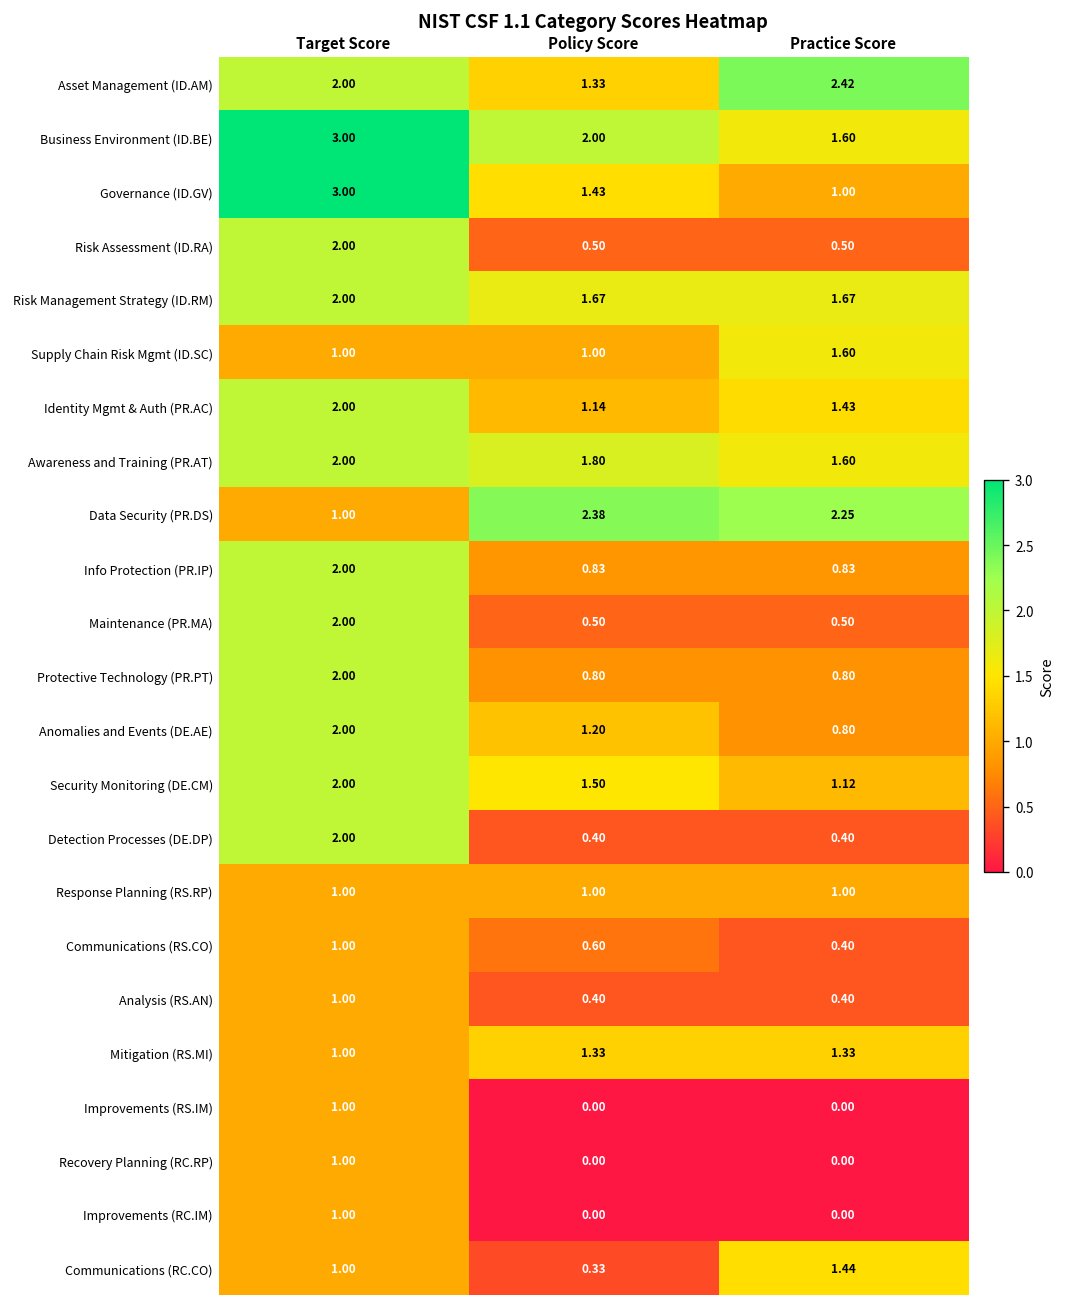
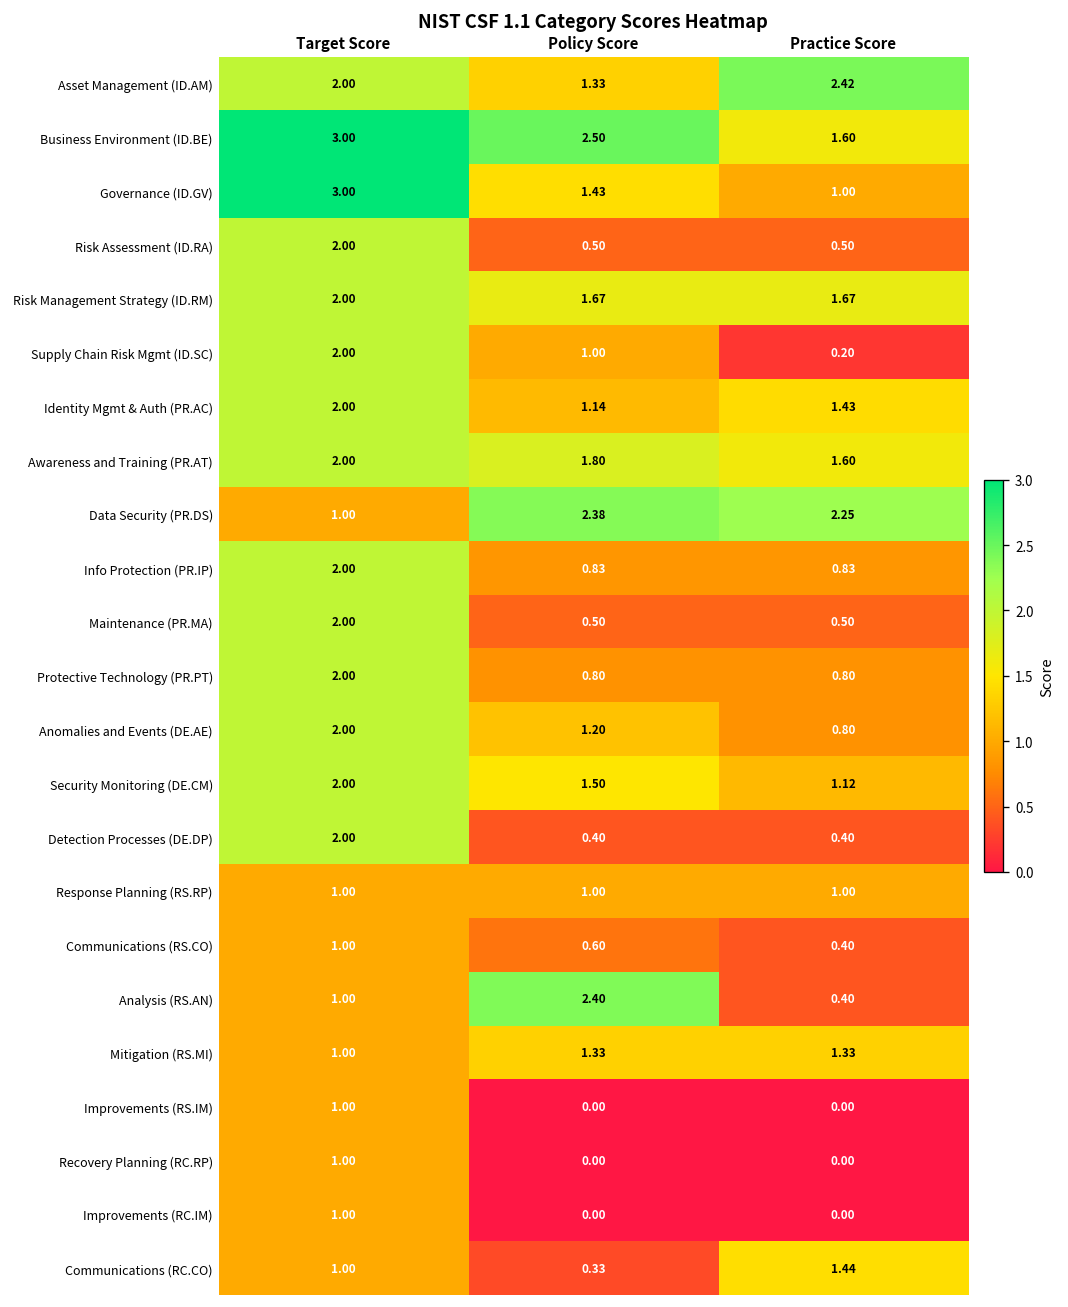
Business Environment (ID.BE), Policy Score: 2.00 -> 2.50
Supply Chain Risk Mgmt (ID.SC), Target Score: 1.00 -> 2.00
Supply Chain Risk Mgmt (ID.SC), Practice Score: 1.60 -> 0.20
Analysis (RS.AN), Policy Score: 0.40 -> 2.40
